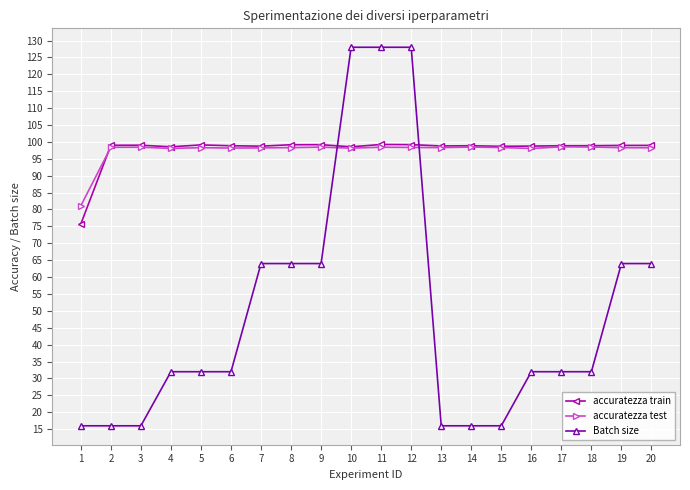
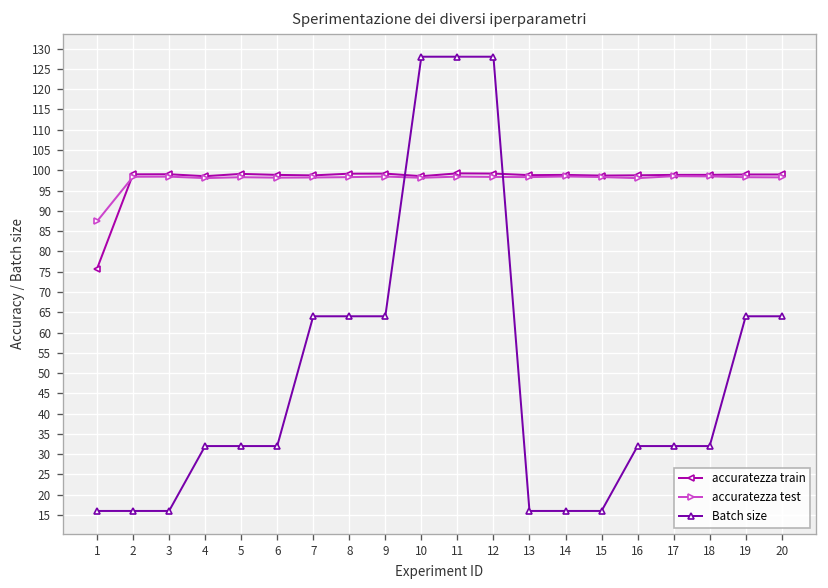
accuratezza test, 1: 81 -> 87
